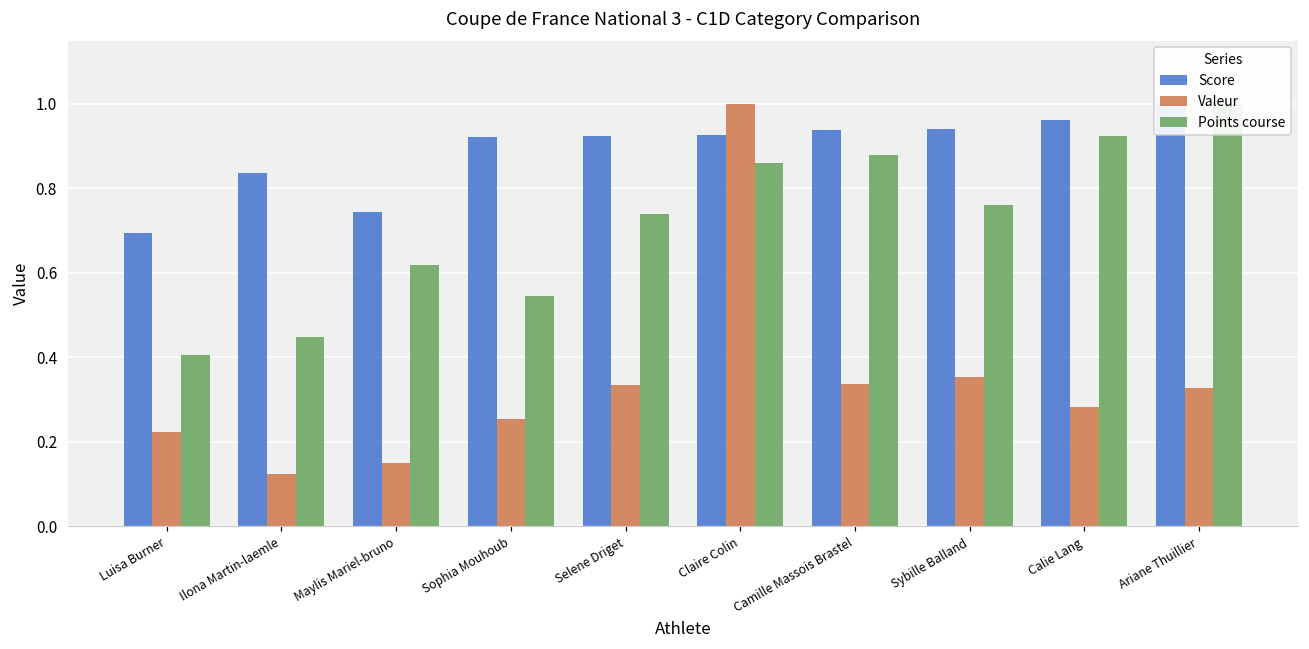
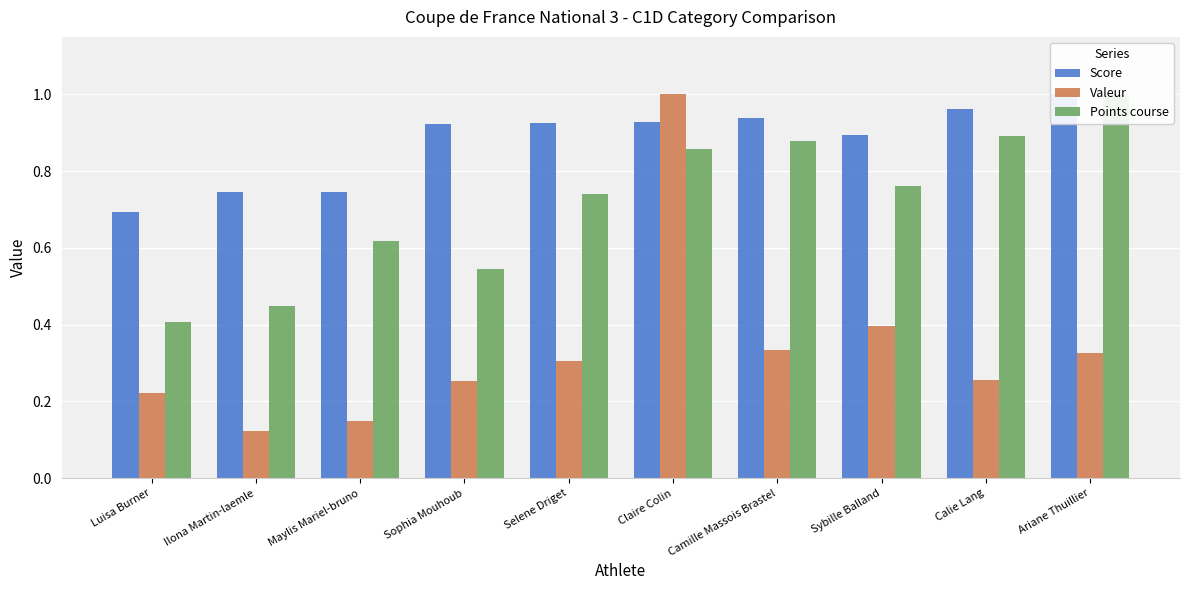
Score, Ilona Martin-laemle: 0.84 -> 0.75
Valeur, Selene Driget: 0.33 -> 0.31
Score, Sybille Balland: 0.94 -> 0.90
Valeur, Sybille Balland: 0.35 -> 0.40
Valeur, Calie Lang: 0.28 -> 0.25
Points course, Calie Lang: 0.92 -> 0.89
